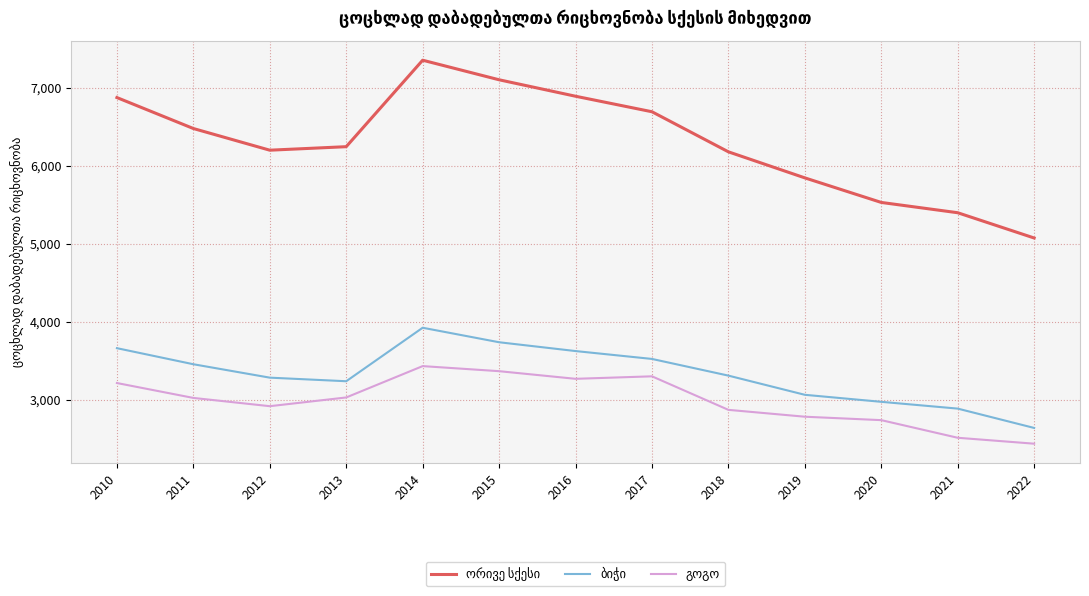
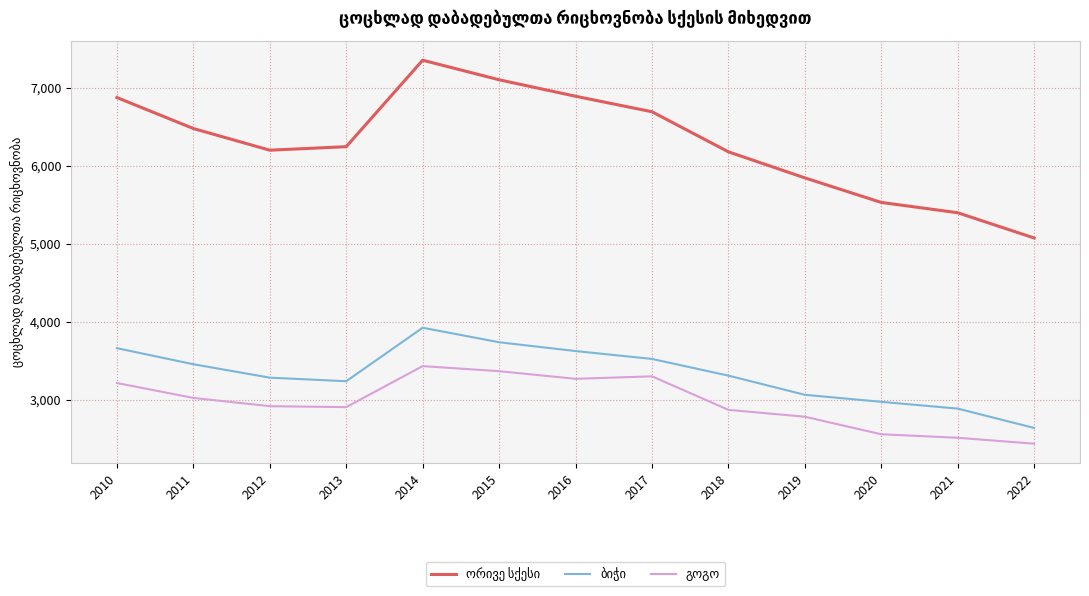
გოგო, 2013: 3,000 -> 2,900
გოგო, 2020: 2,700 -> 2,600
